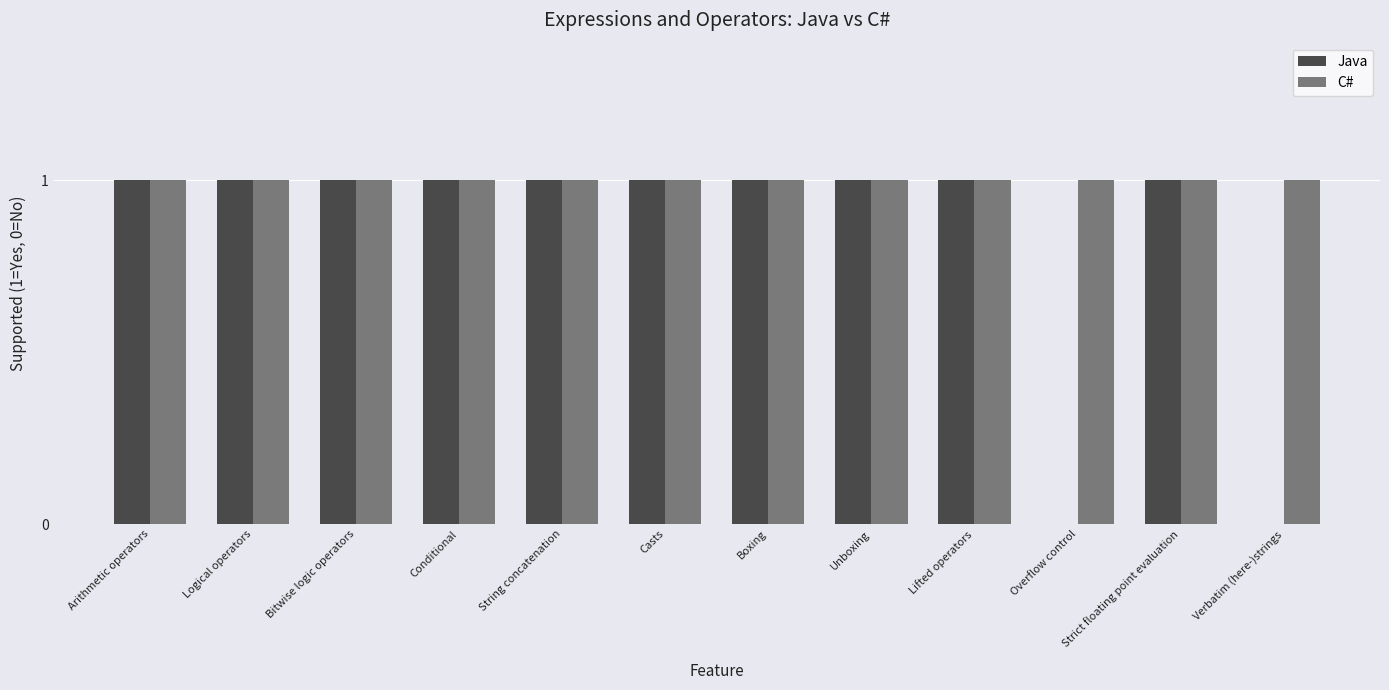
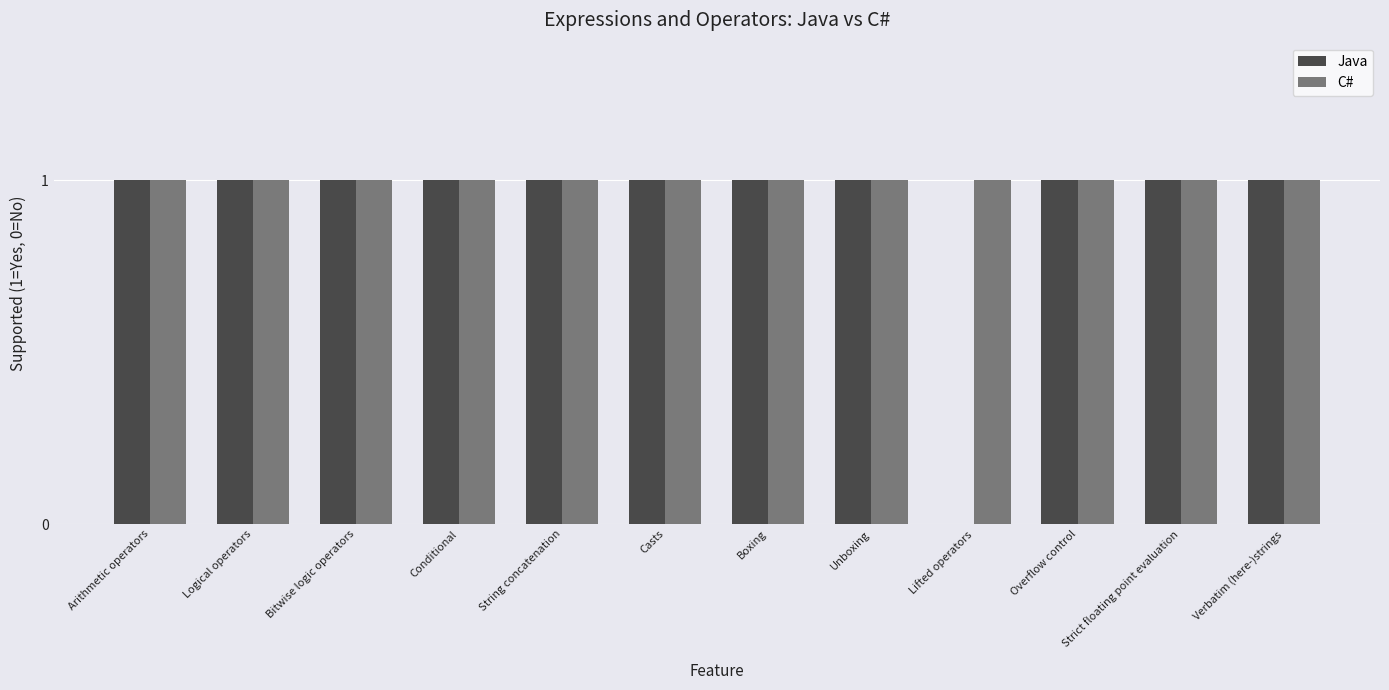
Java, Lifted operators: 1 -> 0
Java, Overflow control: 0 -> 1
Java, Verbatim (here-)strings: 0 -> 1
